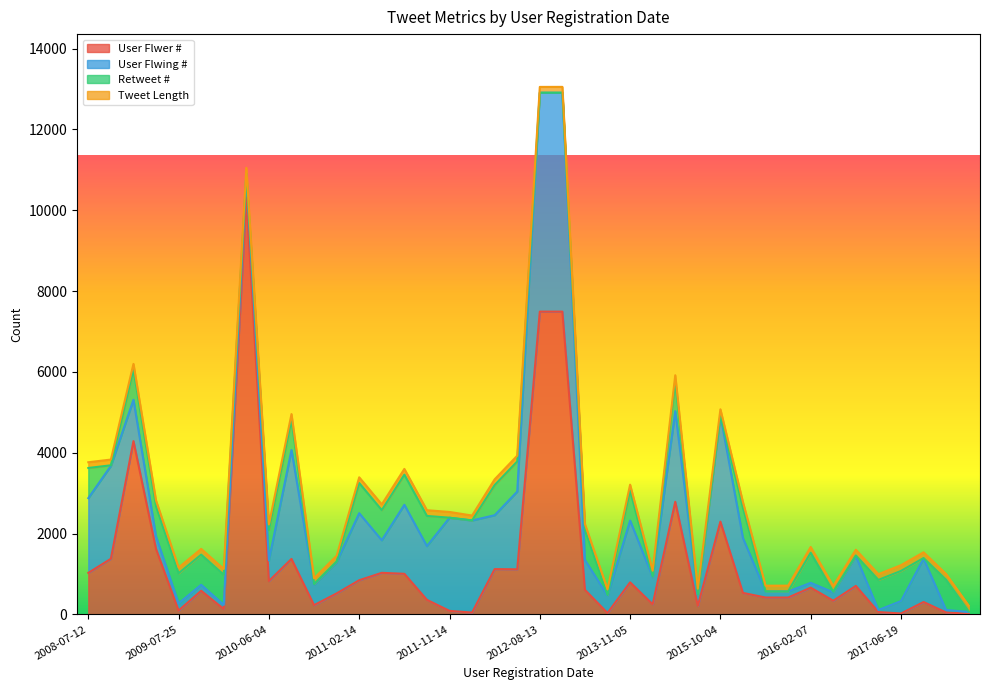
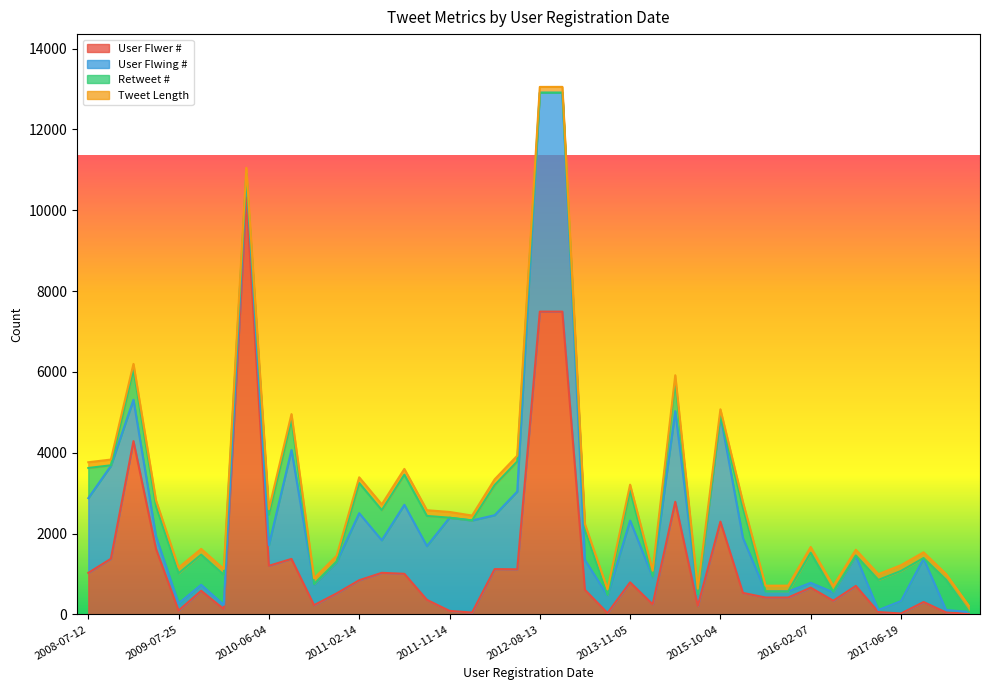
User Flwer #, 2010-06-04: 800 -> 1200
